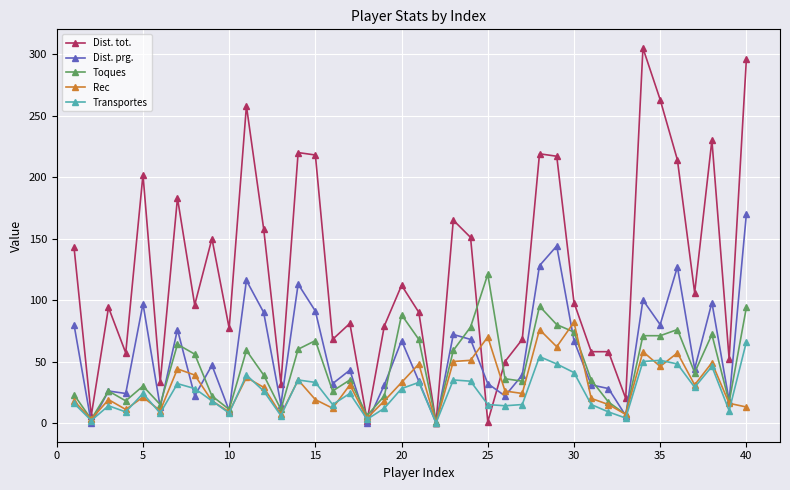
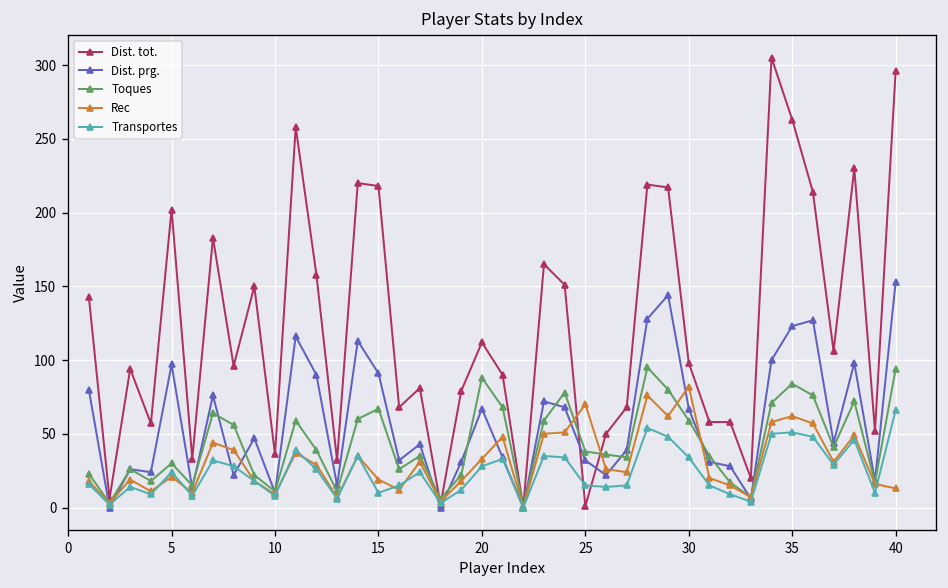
Dist. tot., 10: 77 -> 36
Transportes, 15: 33 -> 10
Toques, 25: 121 -> 38
Toques, 30: 74 -> 59
Transportes, 30: 41 -> 34
Dist. prg., 35: 80 -> 123
Toques, 35: 71 -> 84
Rec, 35: 46 -> 62
Dist. prg., 40: 170 -> 153
